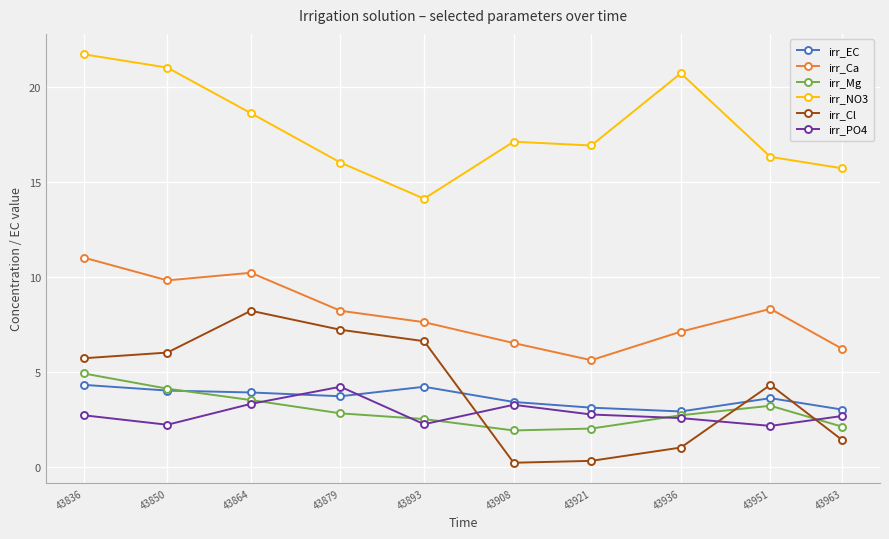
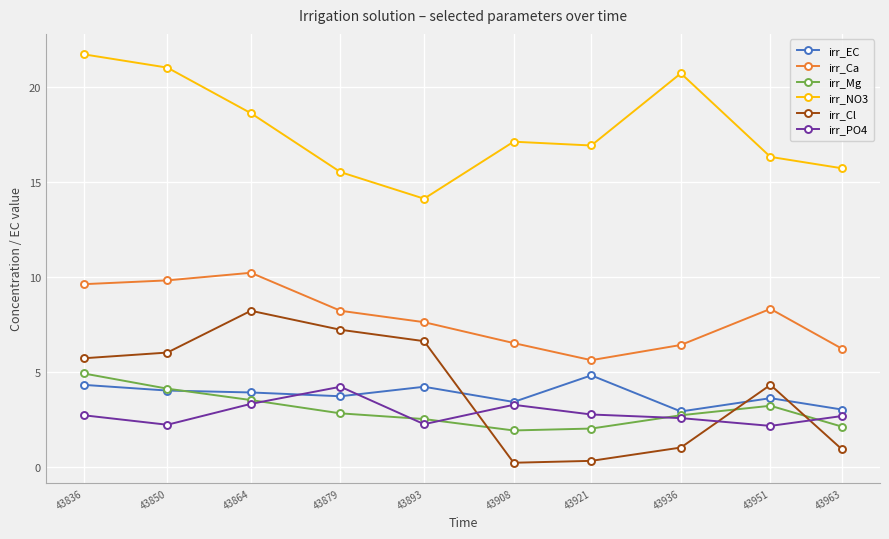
irr_Ca, 43836: 11.0 -> 9.6
irr_NO3, 43879: 16.0 -> 15.5
irr_EC, 43921: 3.1 -> 4.8
irr_Ca, 43936: 7.1 -> 6.4
irr_Cl, 43963: 1.4 -> 0.9
